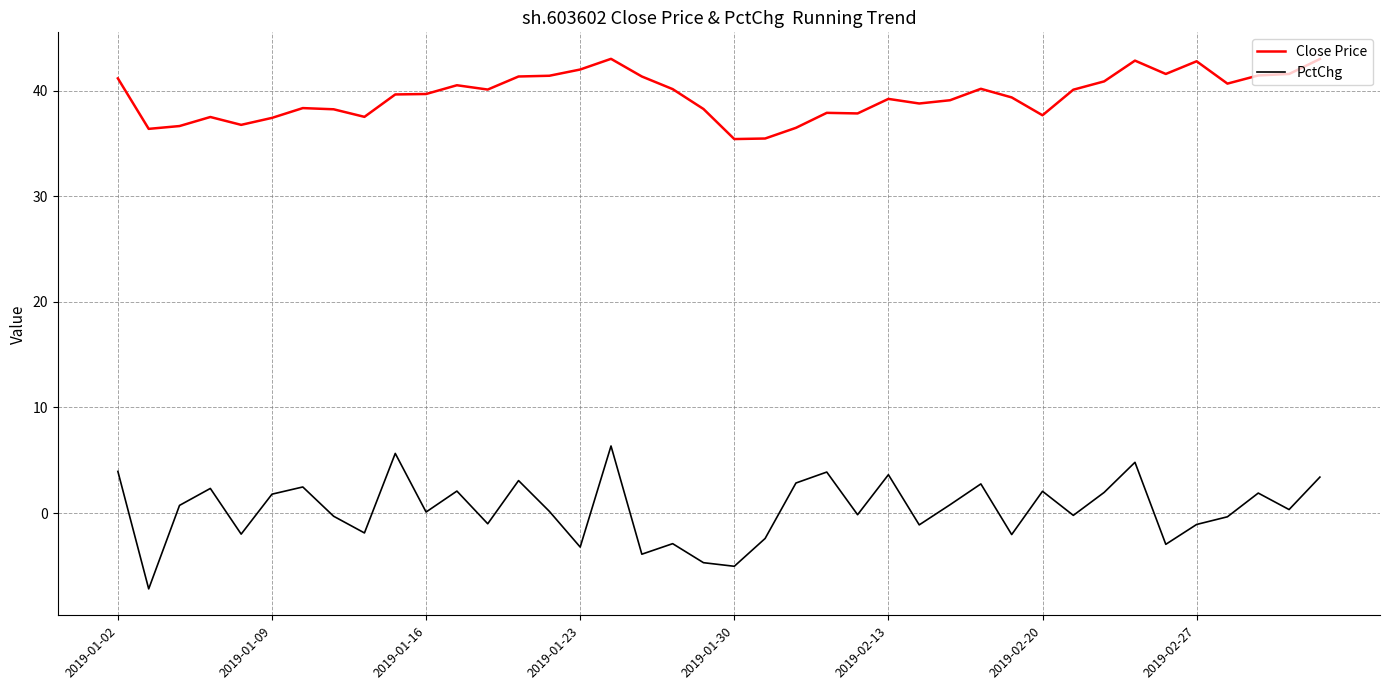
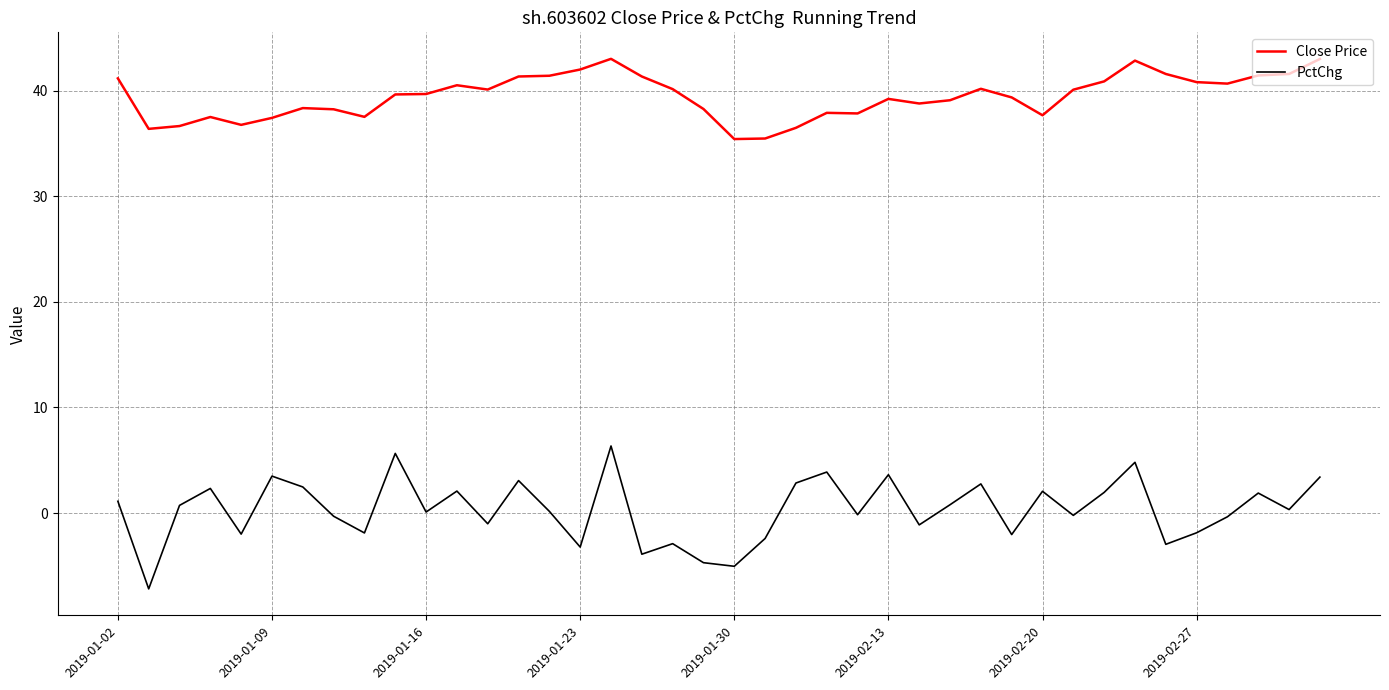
PctChg, 2019-01-02: 3.9 -> 1.1
PctChg, 2019-01-09: 1.8 -> 3.5
Close Price, 2019-02-27: 42.8 -> 40.8
PctChg, 2019-02-27: -1.1 -> -1.9
